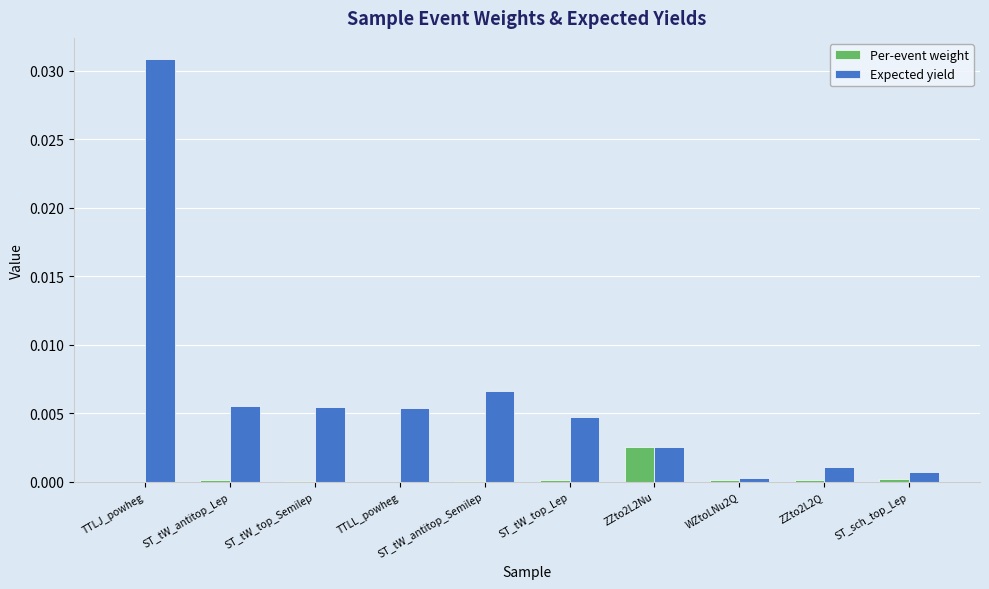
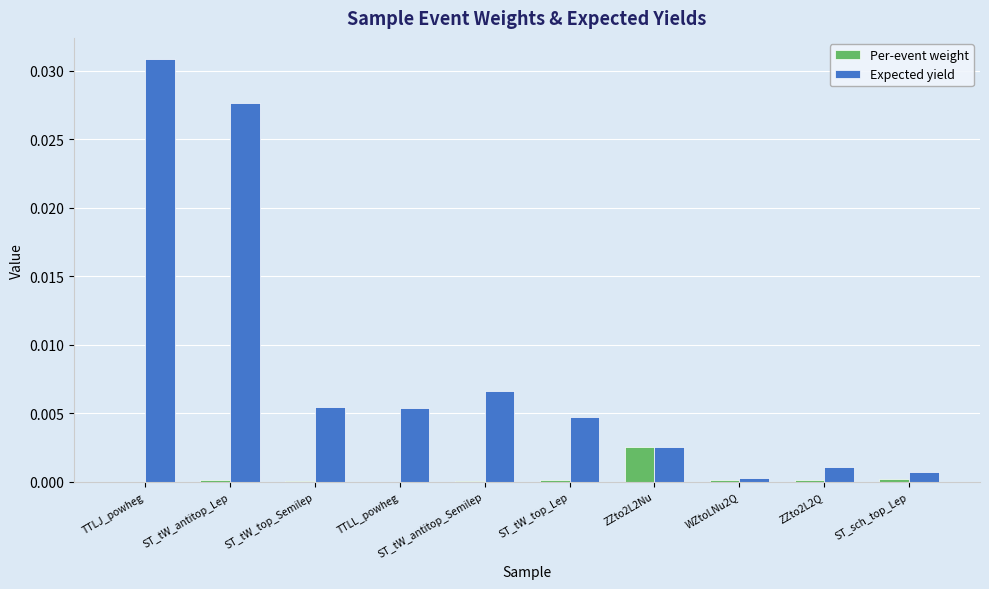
Expected yield, ST_tW_antitop_Lep: 0.0055 -> 0.0277
